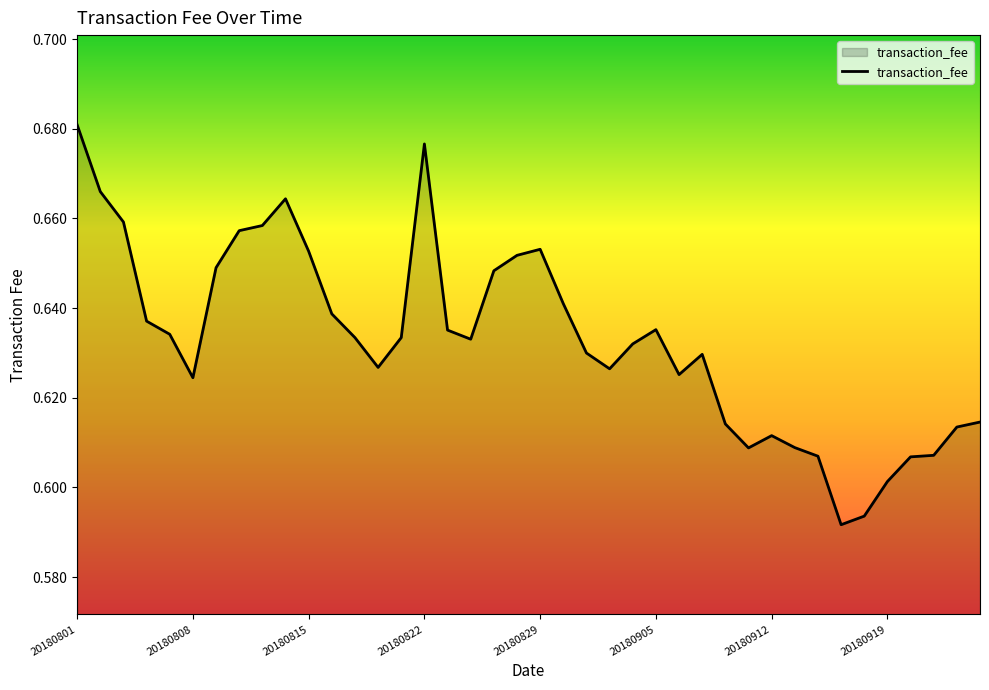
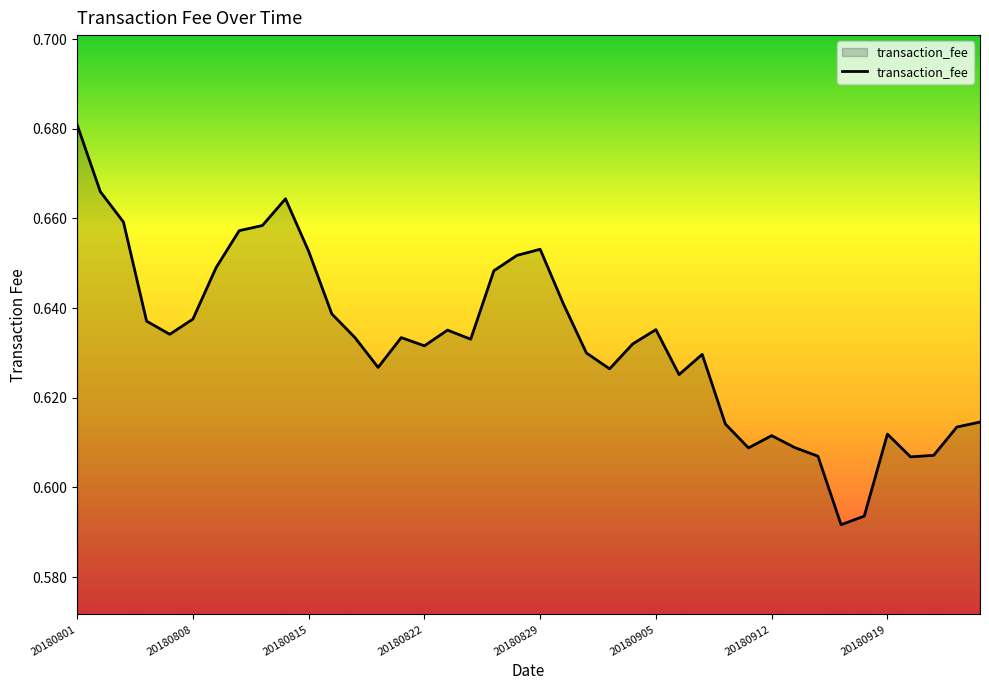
20180808: 0.624 -> 0.638
20180822: 0.677 -> 0.632
20180919: 0.601 -> 0.612
